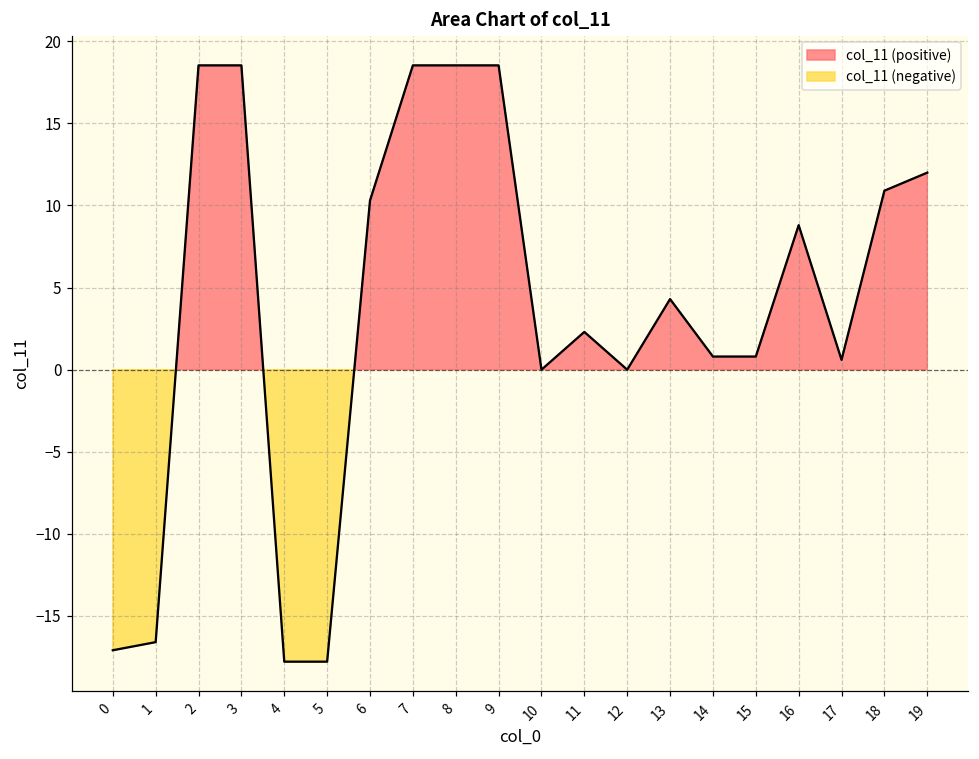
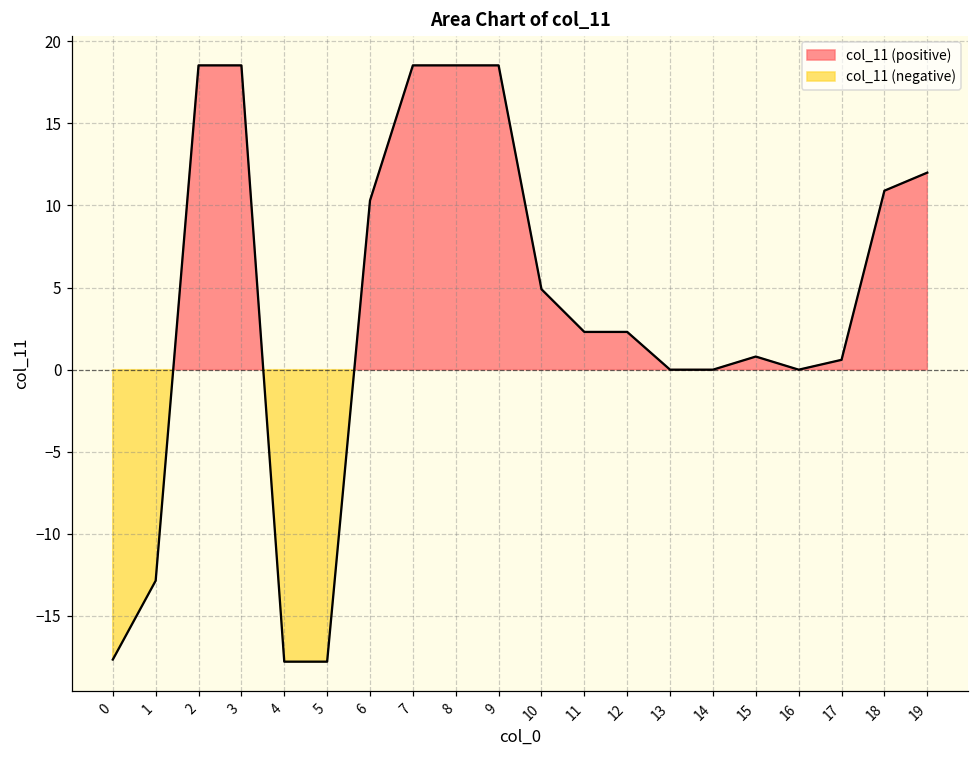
0: -17.1 -> -17.7
1: -16.6 -> -12.9
10: 0.0 -> 4.9
12: 0.0 -> 2.3
13: 4.3 -> 0.0
14: 0.8 -> 0.0
16: 8.8 -> 0.0
